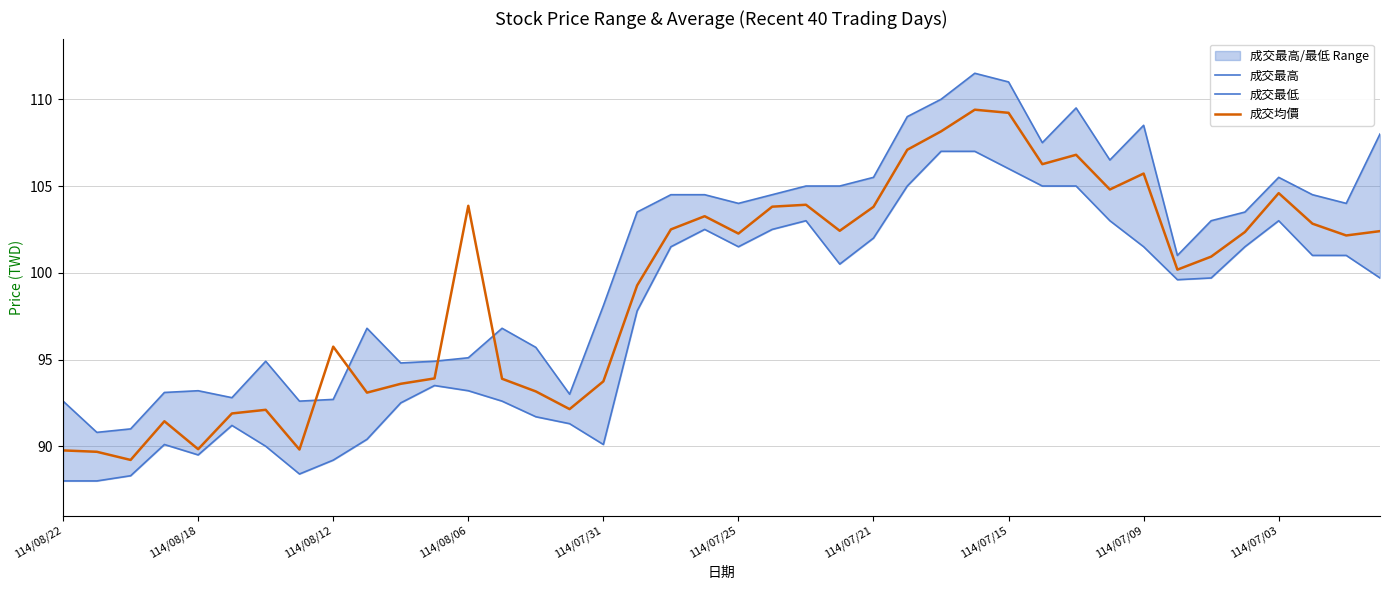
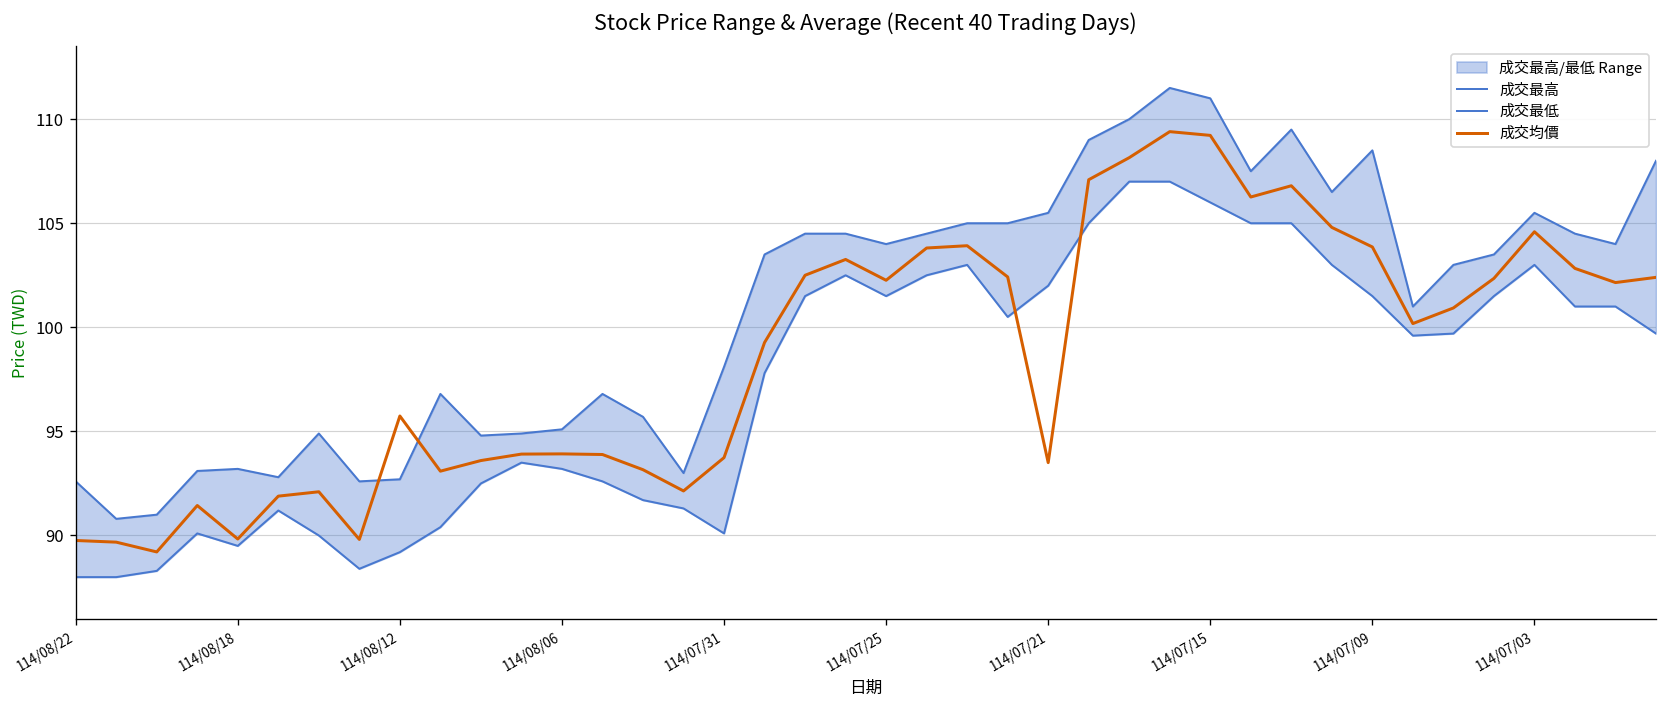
成交均價, 114/08/06: 103.9 -> 93.9
成交均價, 114/07/21: 103.8 -> 93.5
成交均價, 114/07/09: 105.7 -> 103.9
